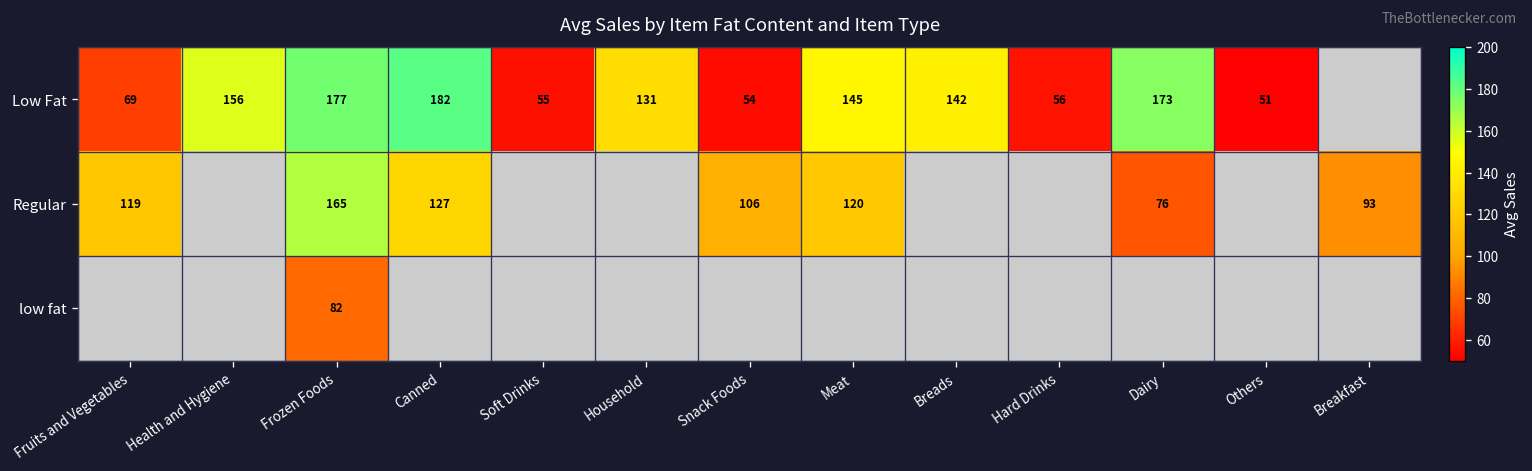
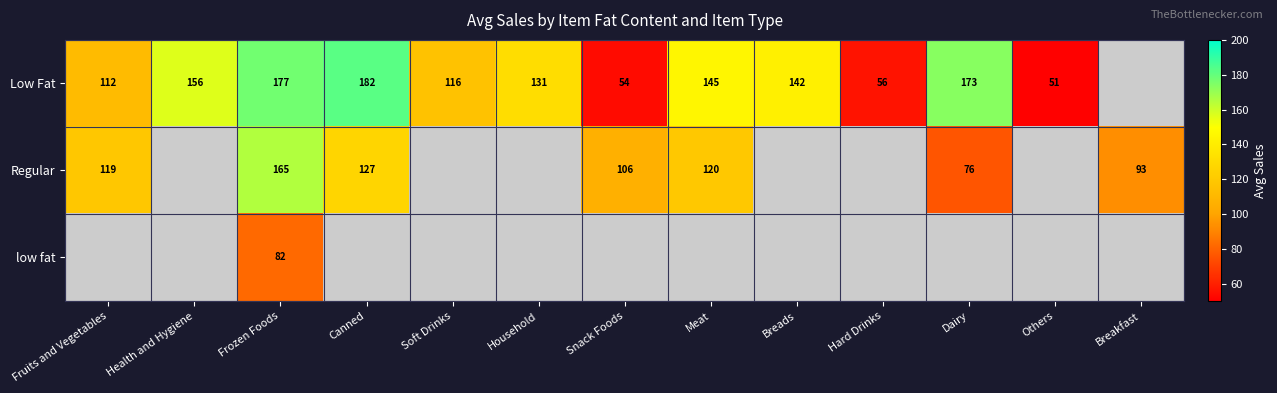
Low Fat, Fruits and Vegetables: 69 -> 112
Low Fat, Soft Drinks: 55 -> 116
